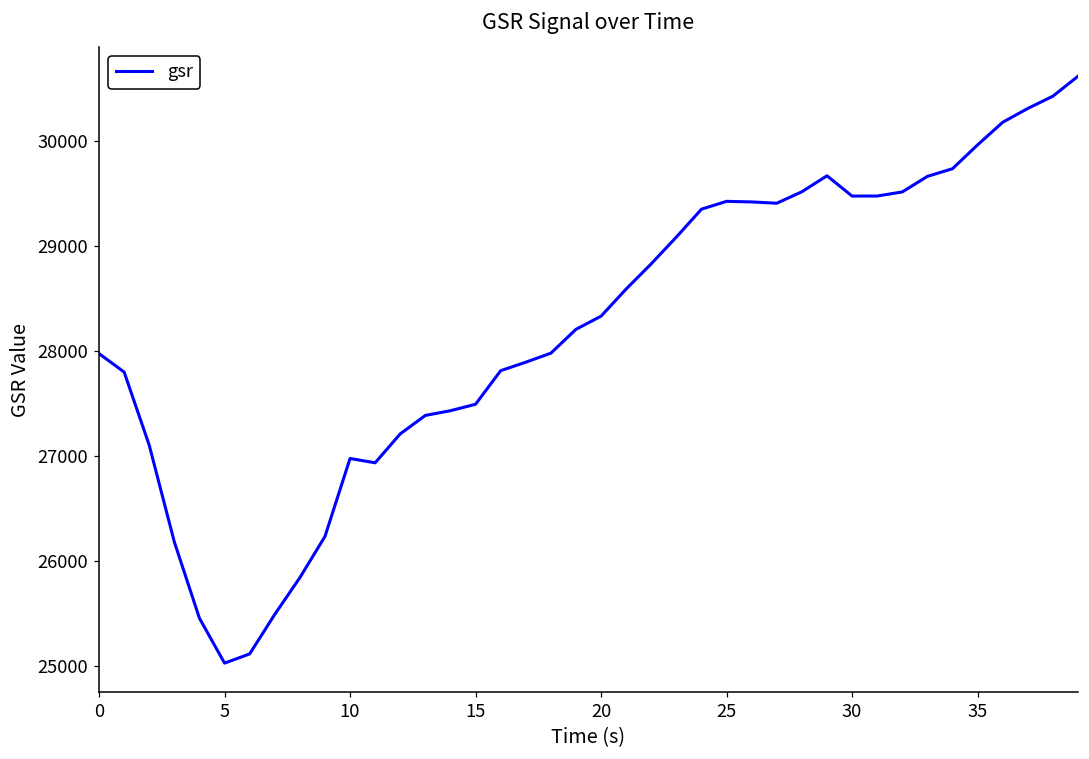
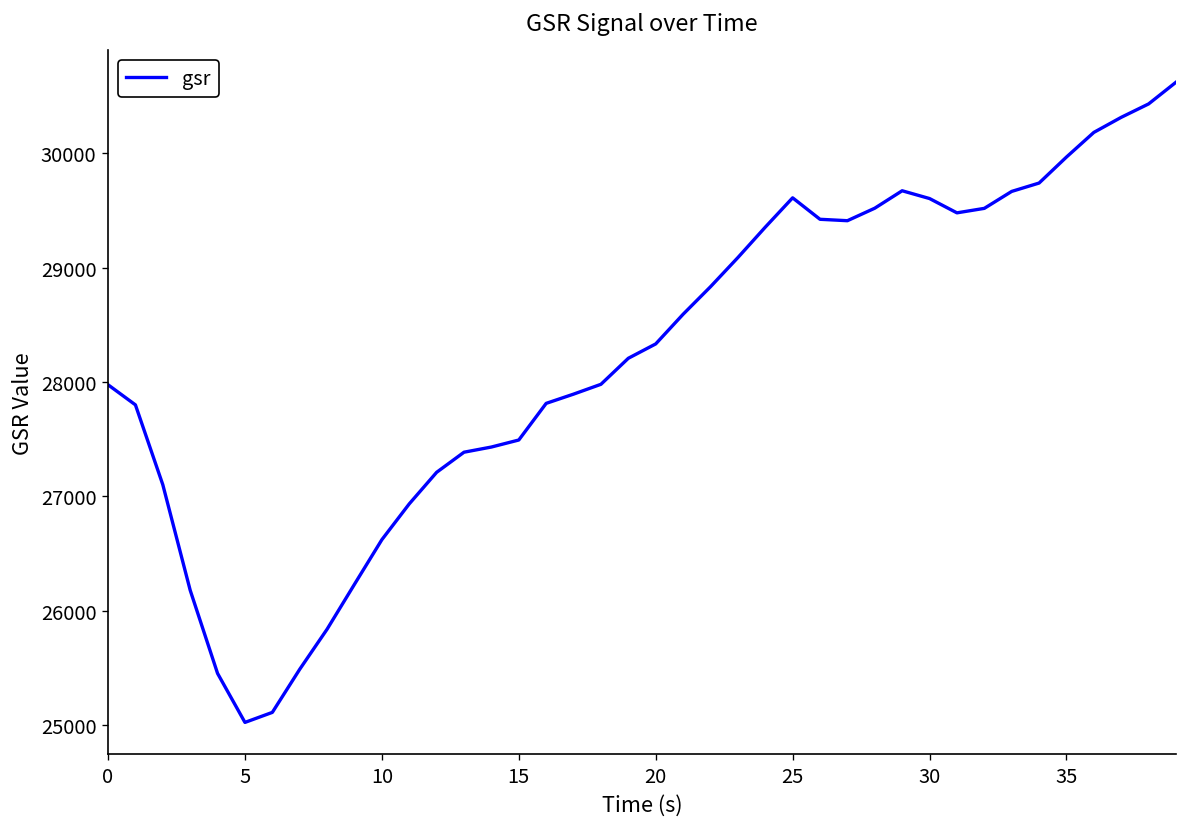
10: 27000 -> 26600
25: 29400 -> 29600
30: 29500 -> 29600
